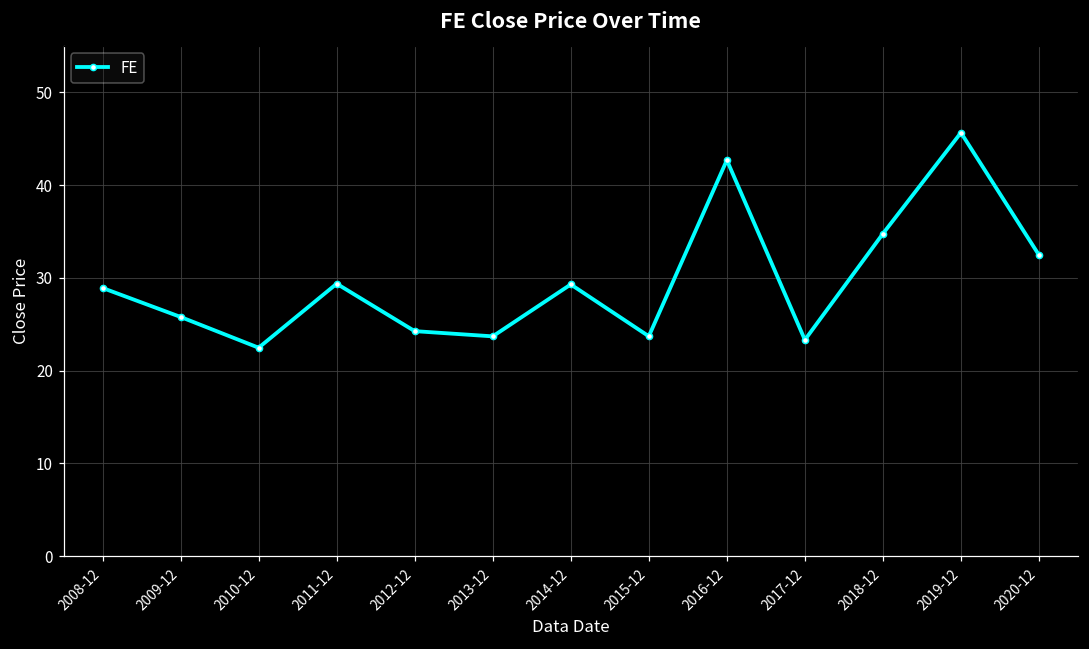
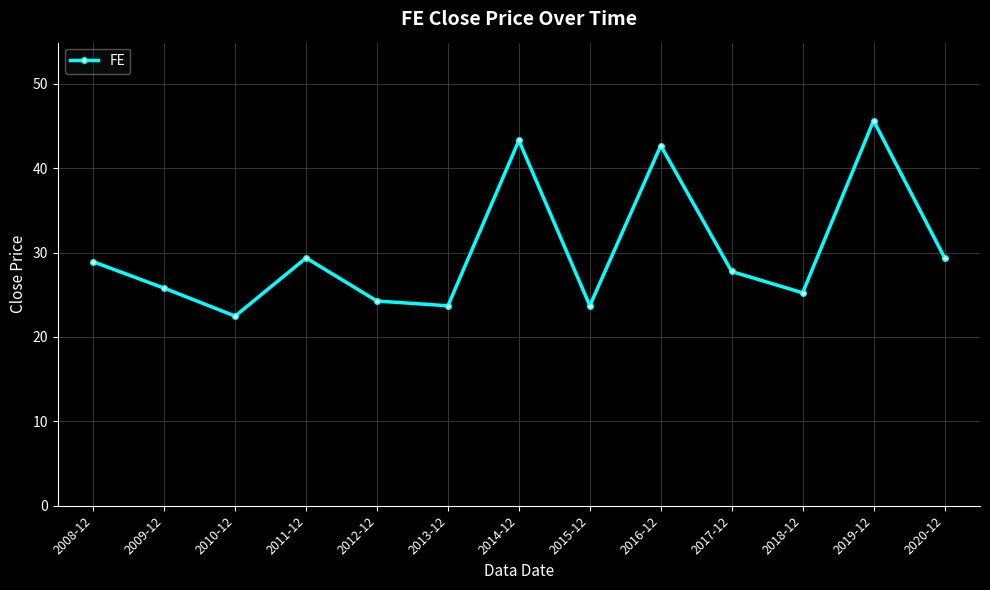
2014-12: 29 -> 43
2017-12: 23 -> 28
2018-12: 35 -> 25
2020-12: 32 -> 29
